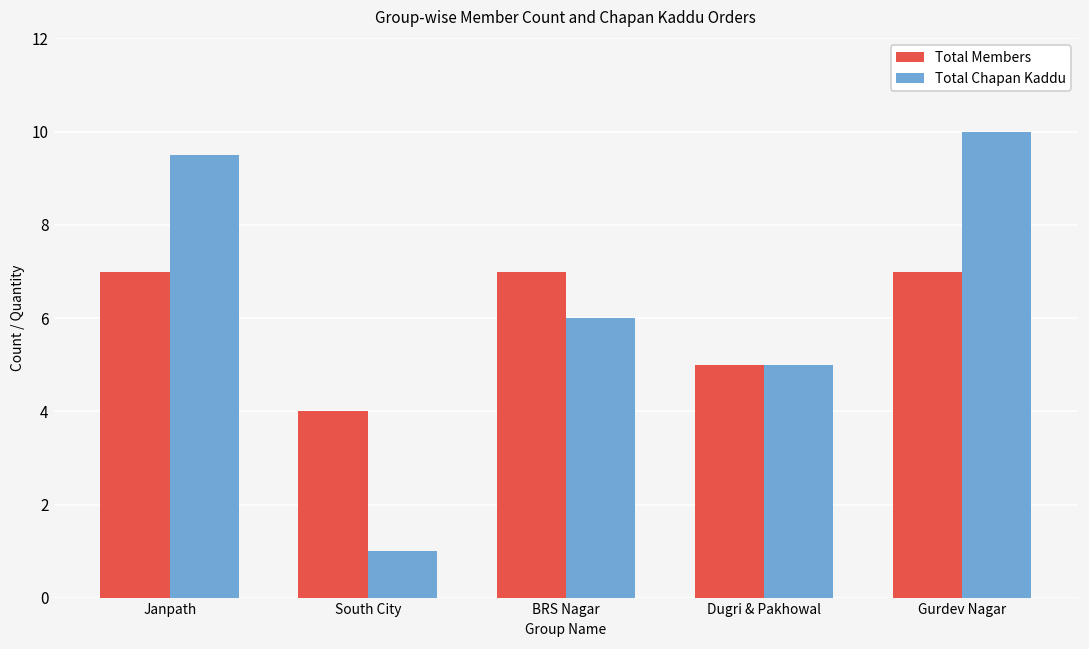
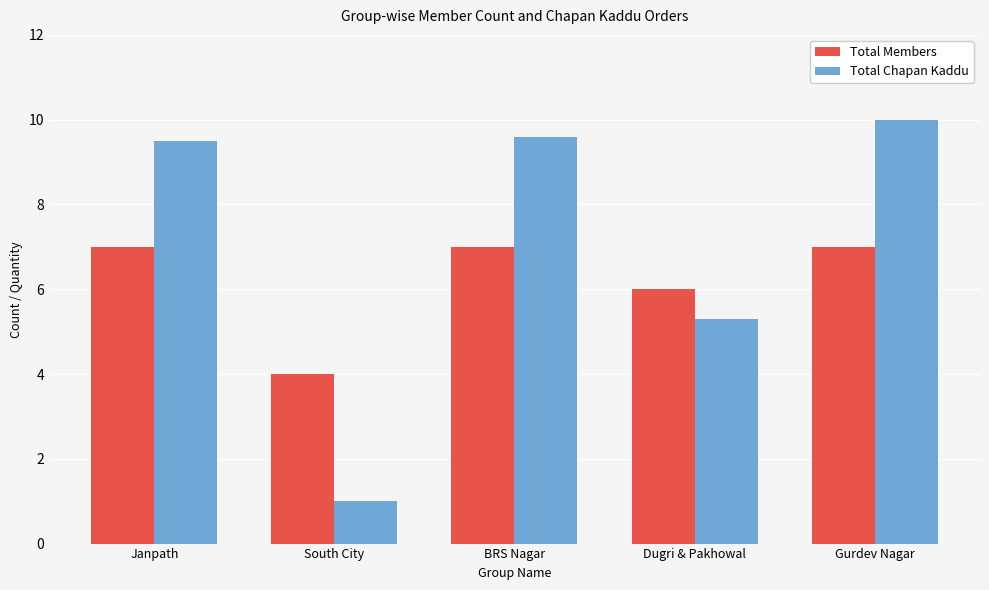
Total Chapan Kaddu, BRS Nagar: 6.0 -> 9.6
Total Members, Dugri & Pakhowal: 5 -> 6
Total Chapan Kaddu, Dugri & Pakhowal: 5.0 -> 5.3
